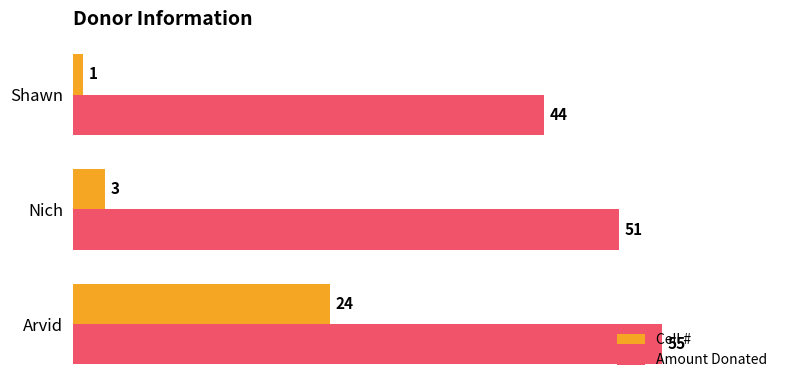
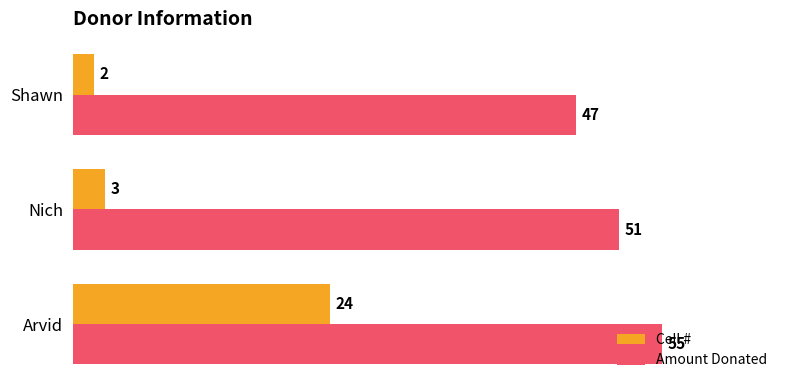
Cell #, Shawn: 1 -> 2
Amount Donated, Shawn: 44 -> 47
